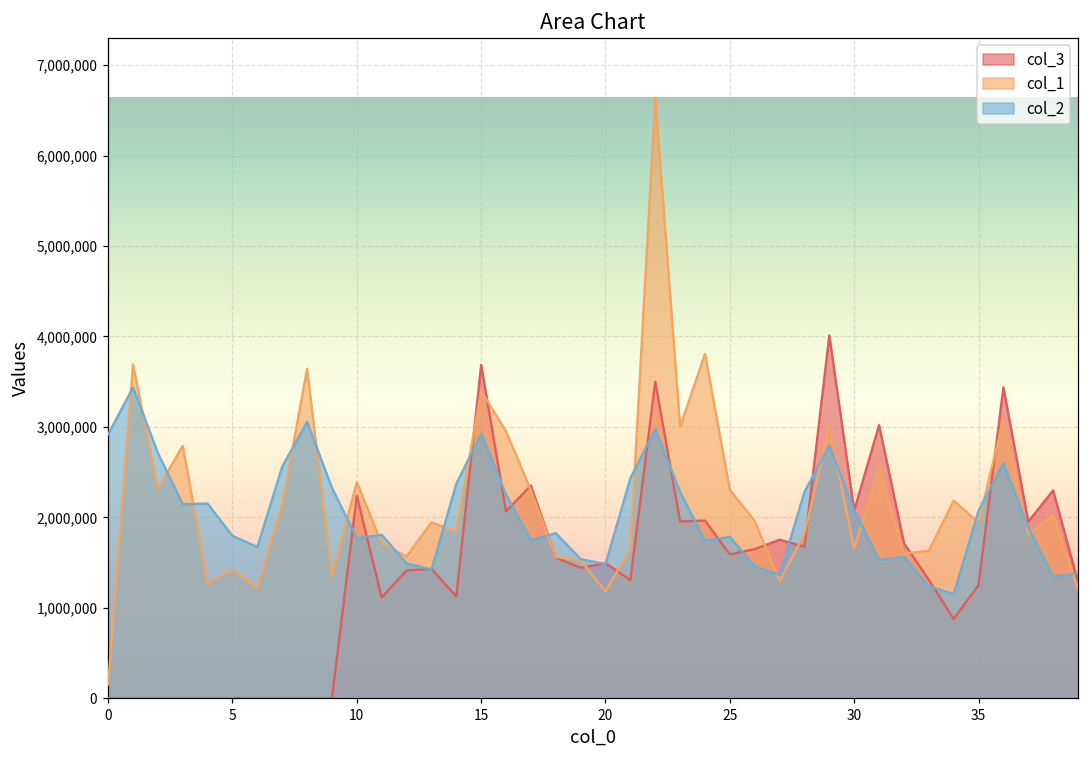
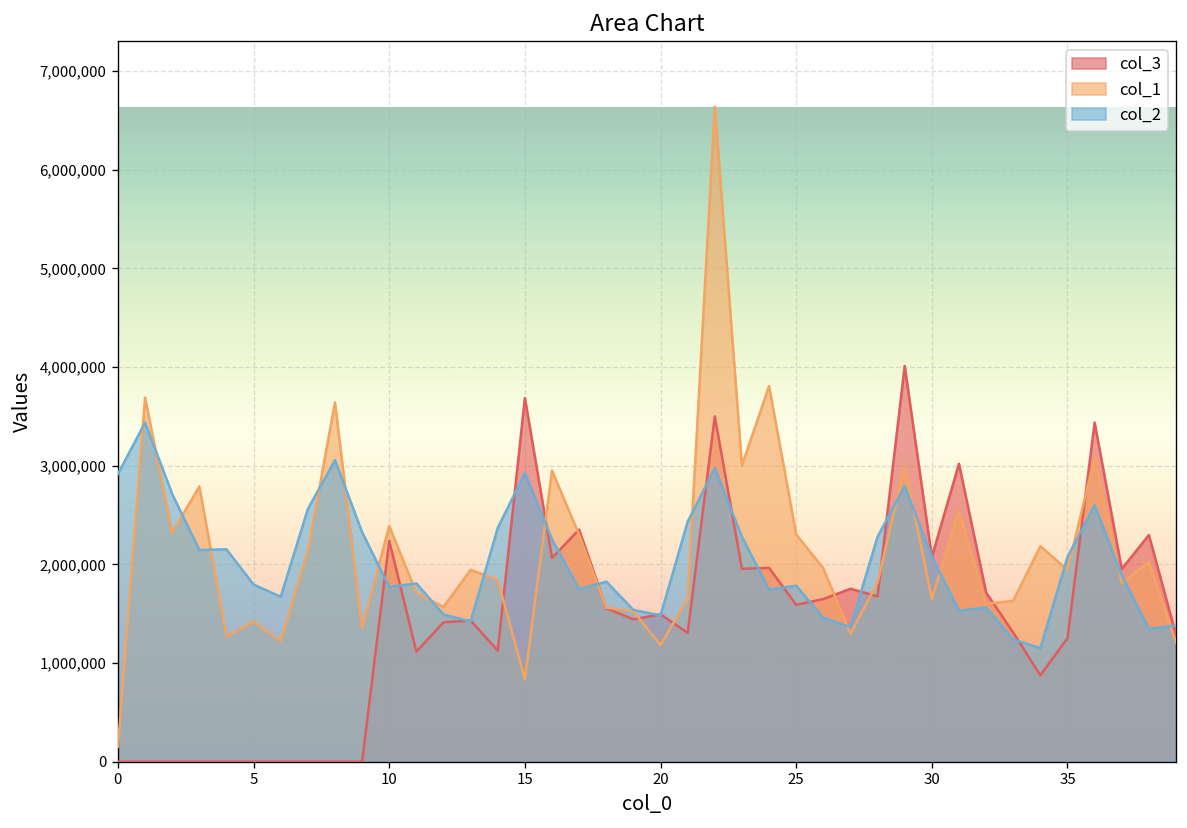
col_1, 15: 3,400,000 -> 800,000
